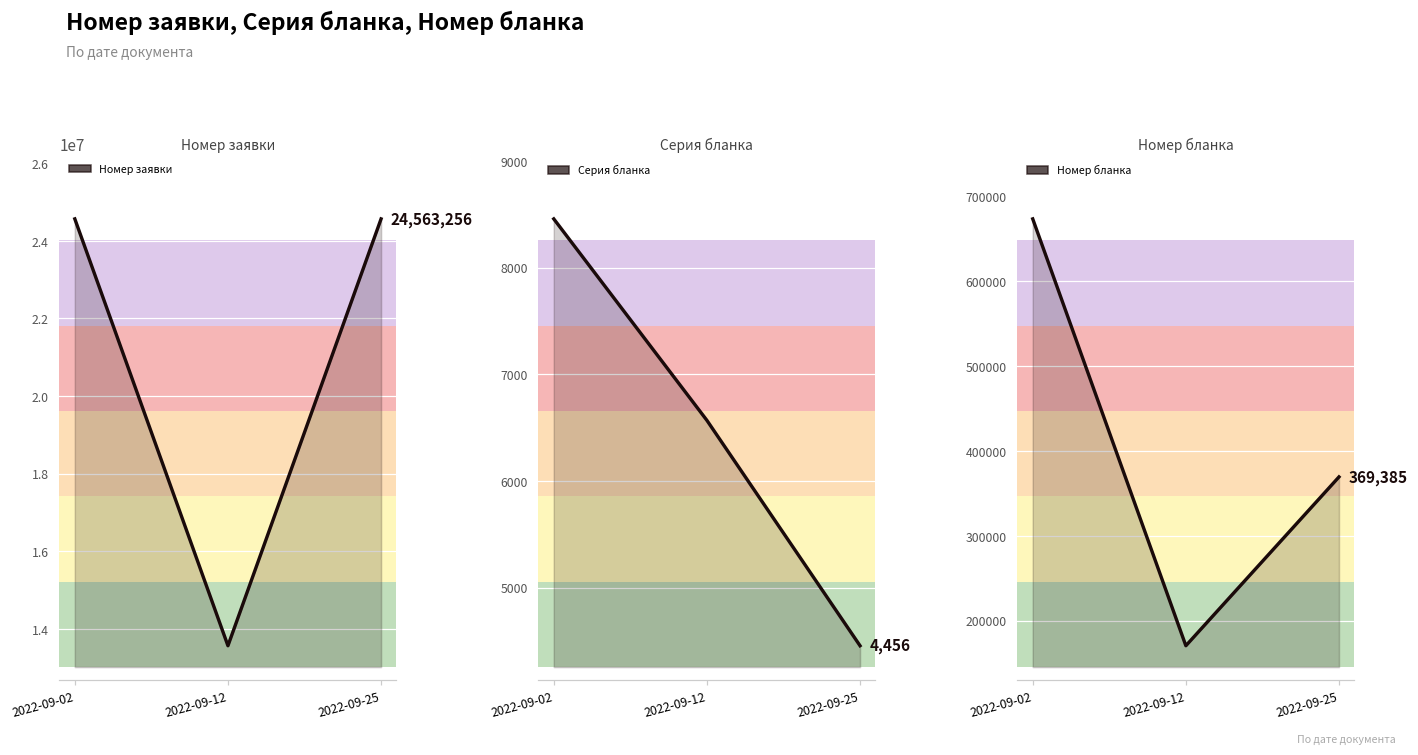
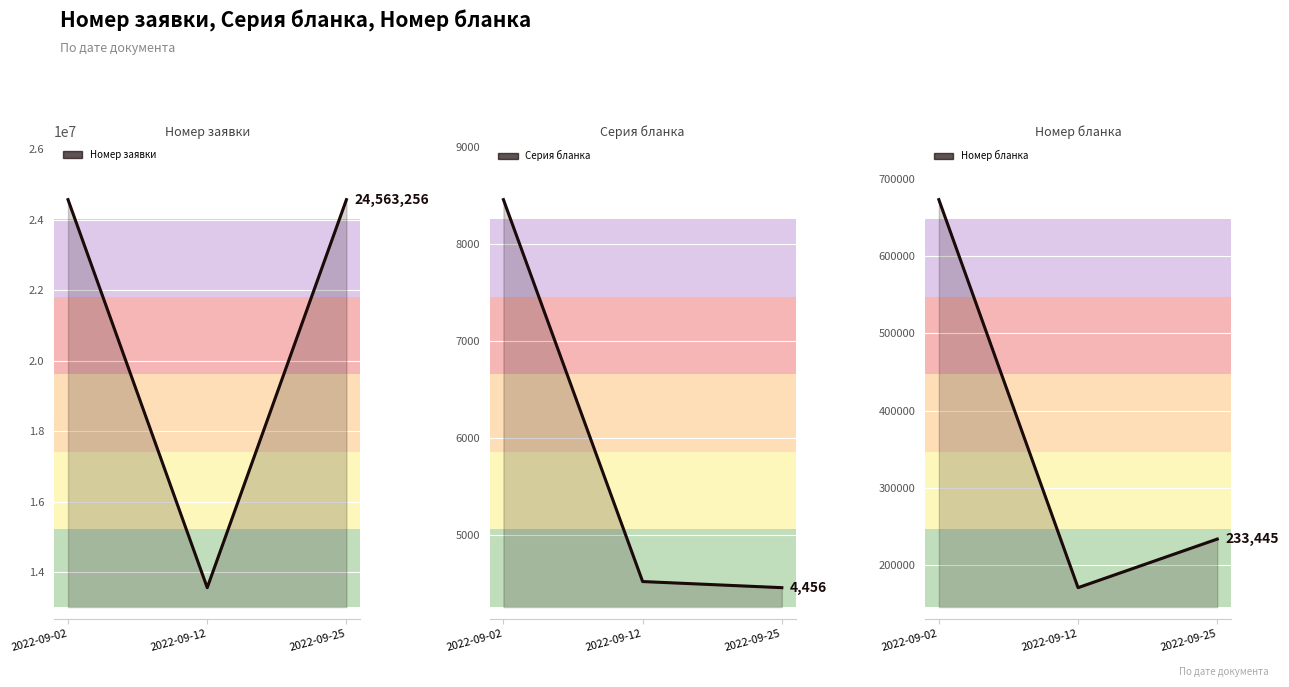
Серия бланка, 2022-09-12: 6600 -> 4500
Номер бланка, 2022-09-25: 369,385 -> 233,445
